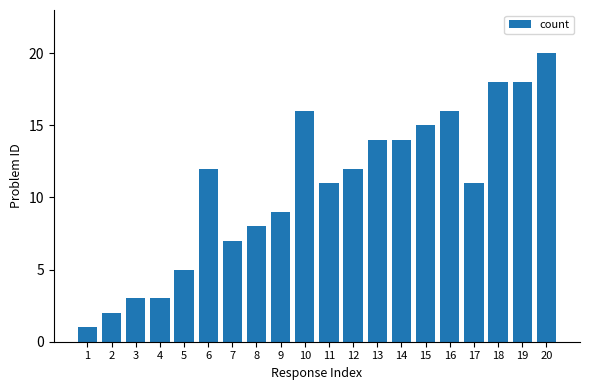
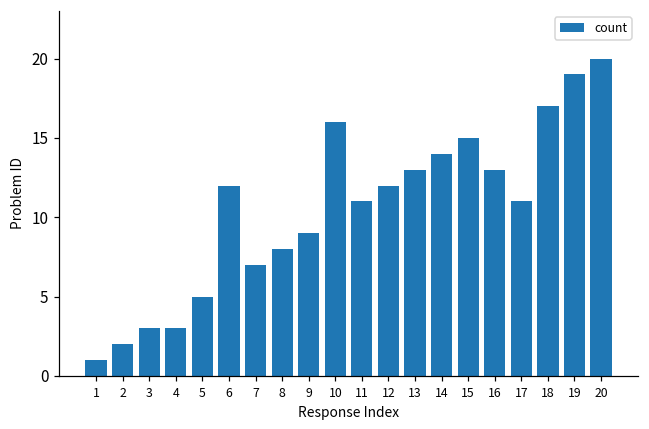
13: 14 -> 13
16: 16 -> 13
18: 18 -> 17
19: 18 -> 19
